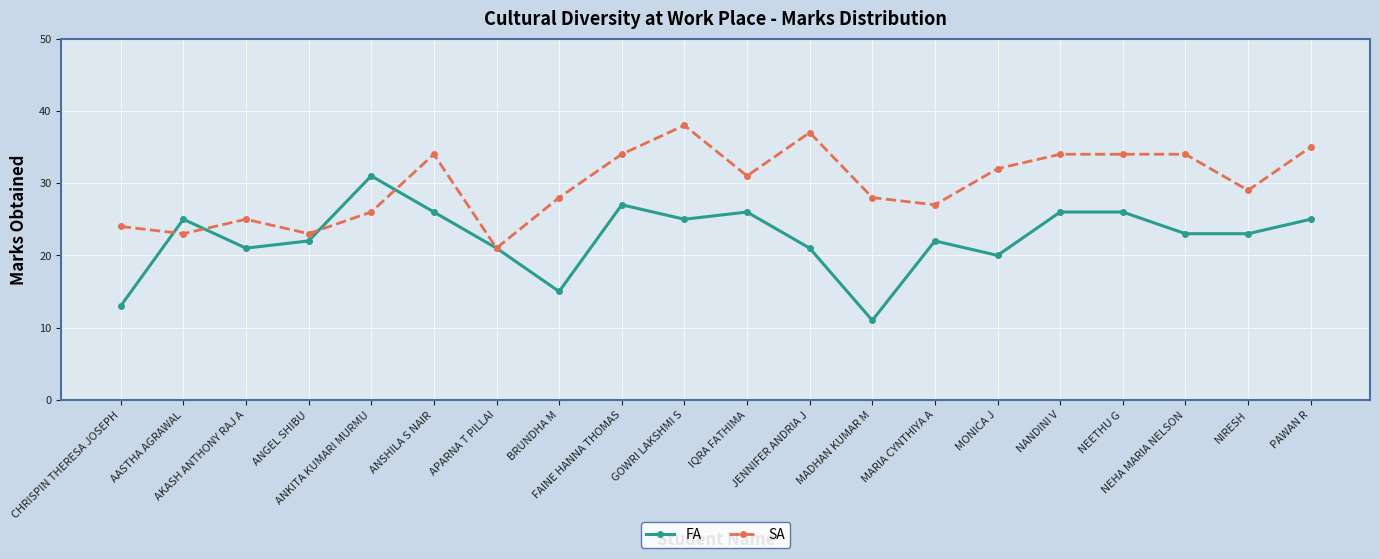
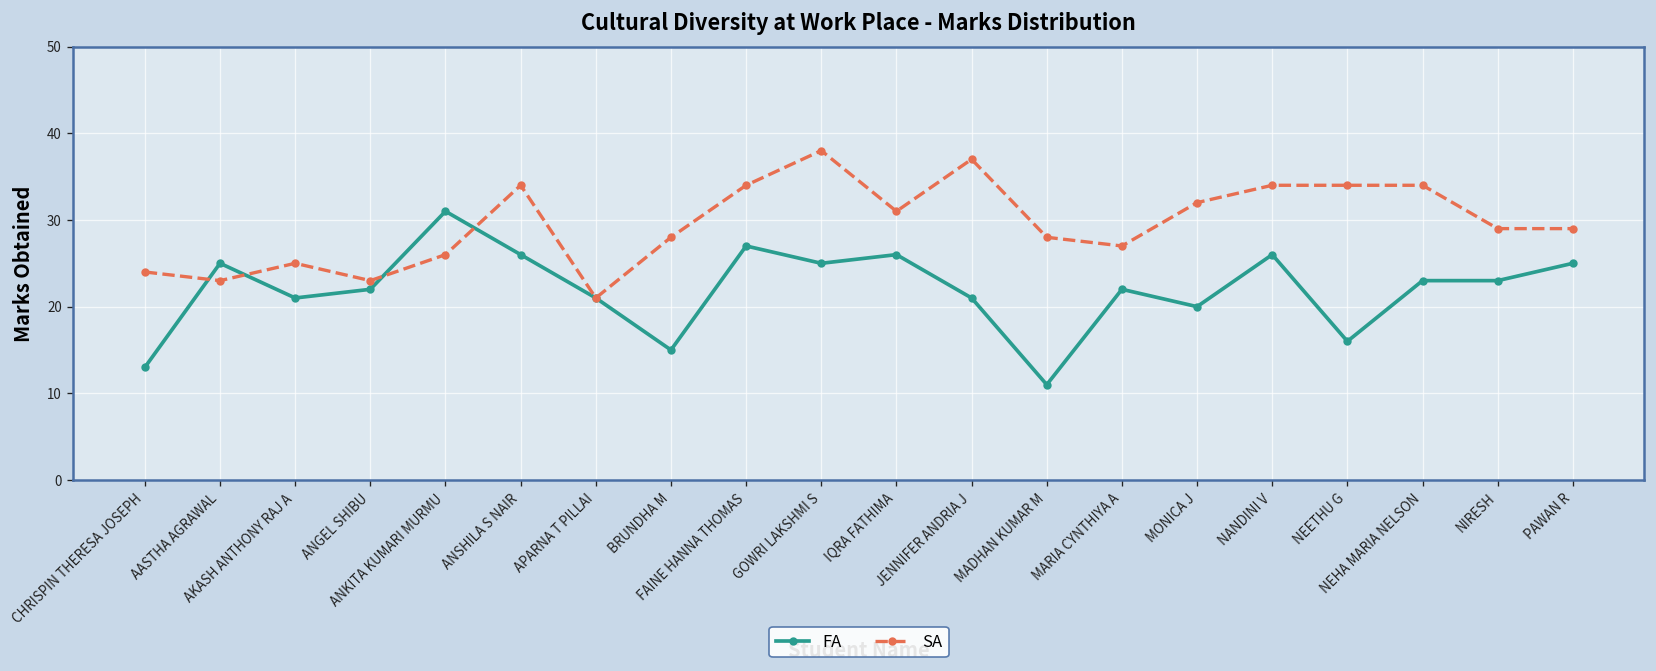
FA, NEETHU G: 26 -> 16
SA, PAWAN R: 35 -> 29
